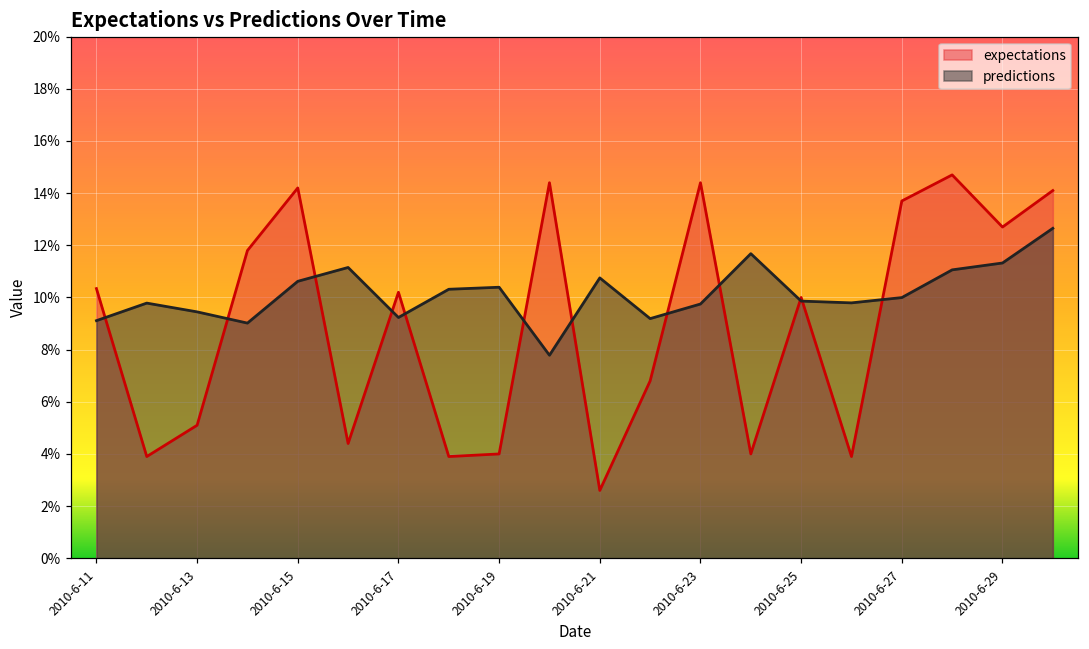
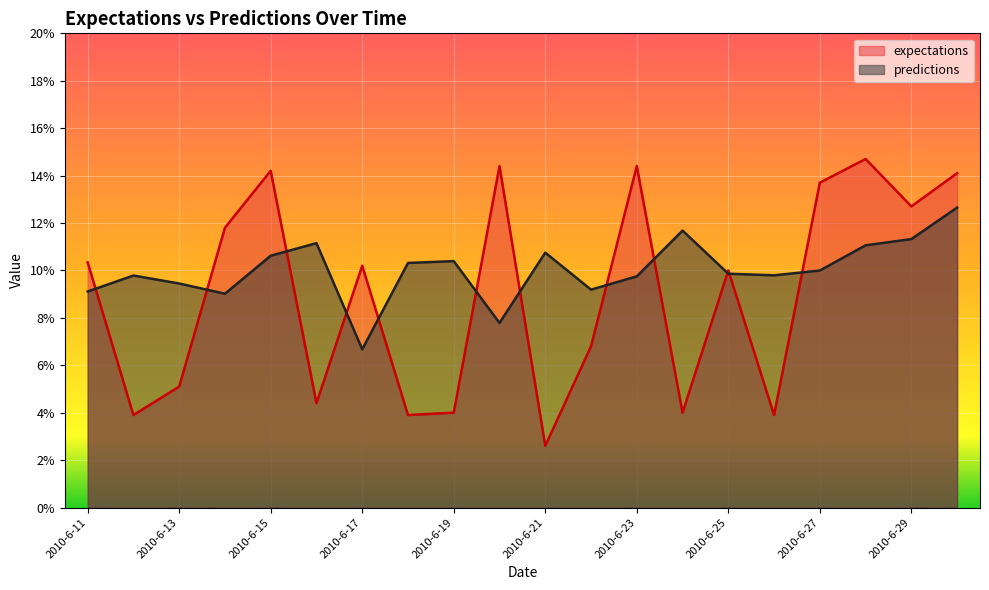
predictions, 2010-6-17: 9.2% -> 6.7%
